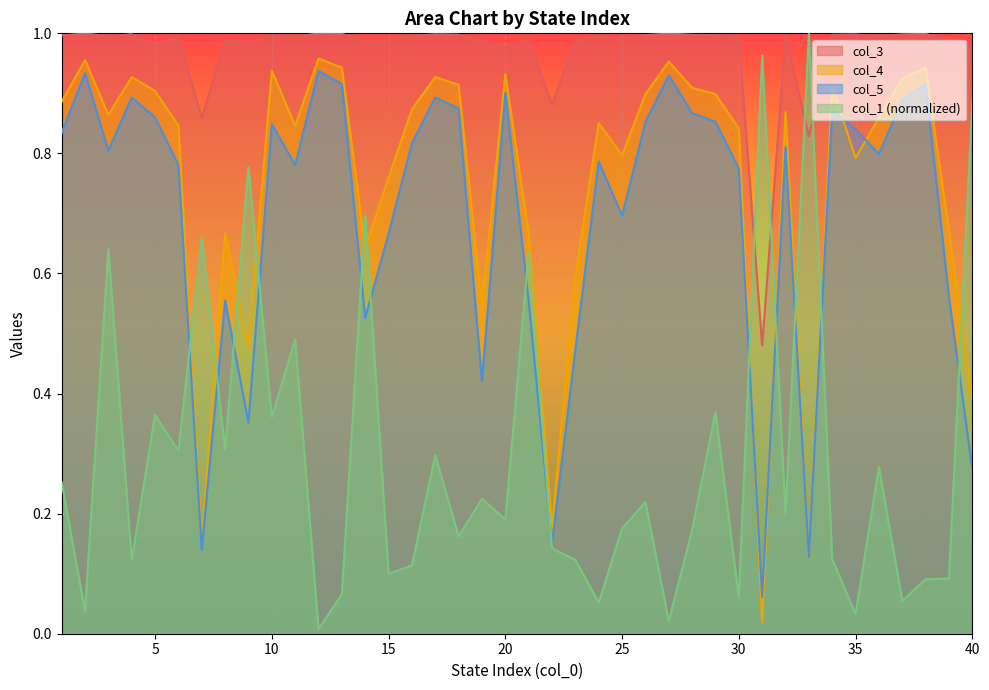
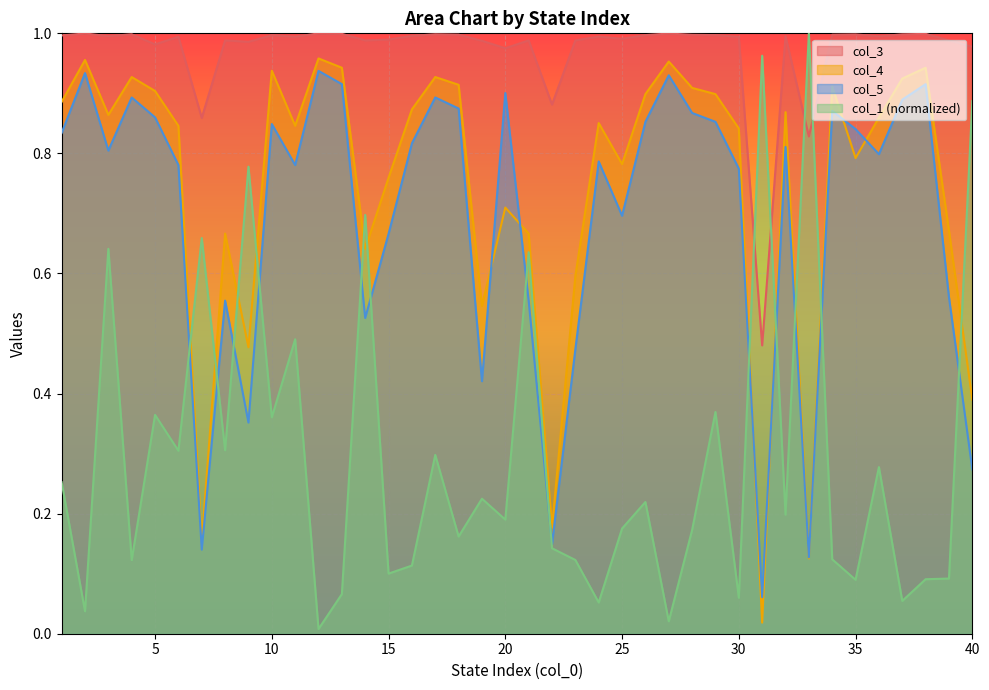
col_4, 20: 0.93 -> 0.71
col_4, 25: 0.80 -> 0.78
col_1 (normalized), 35: 0.03 -> 0.09
